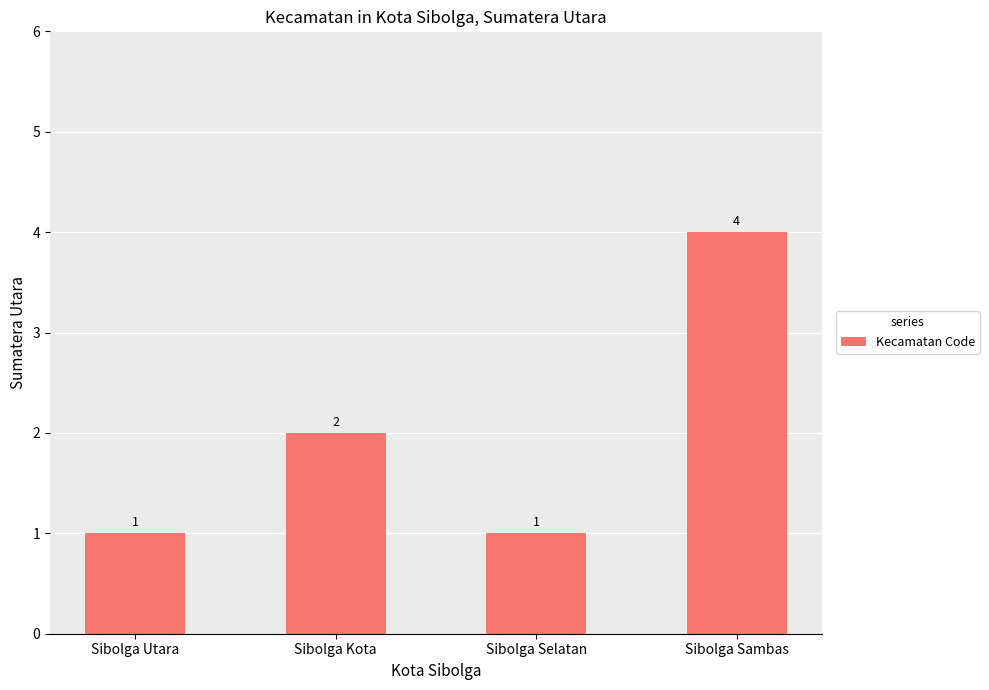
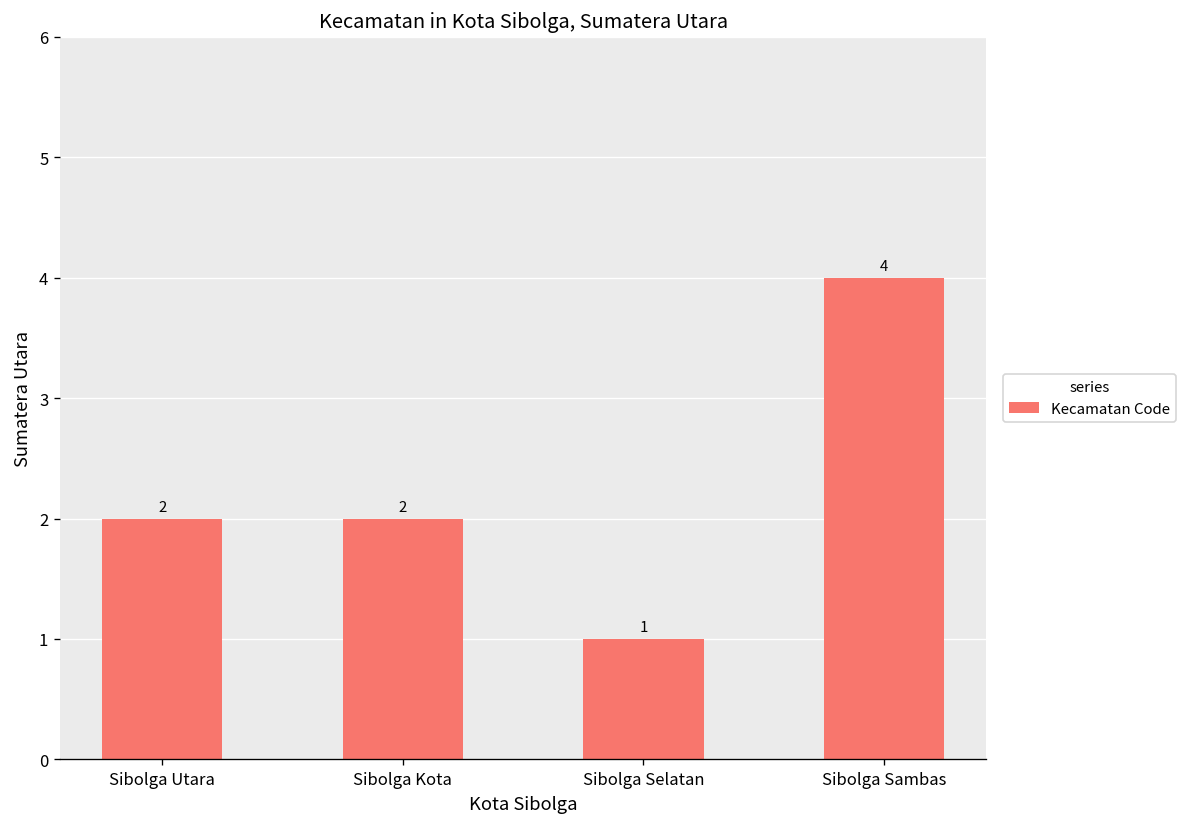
Sibolga Utara: 1 -> 2
